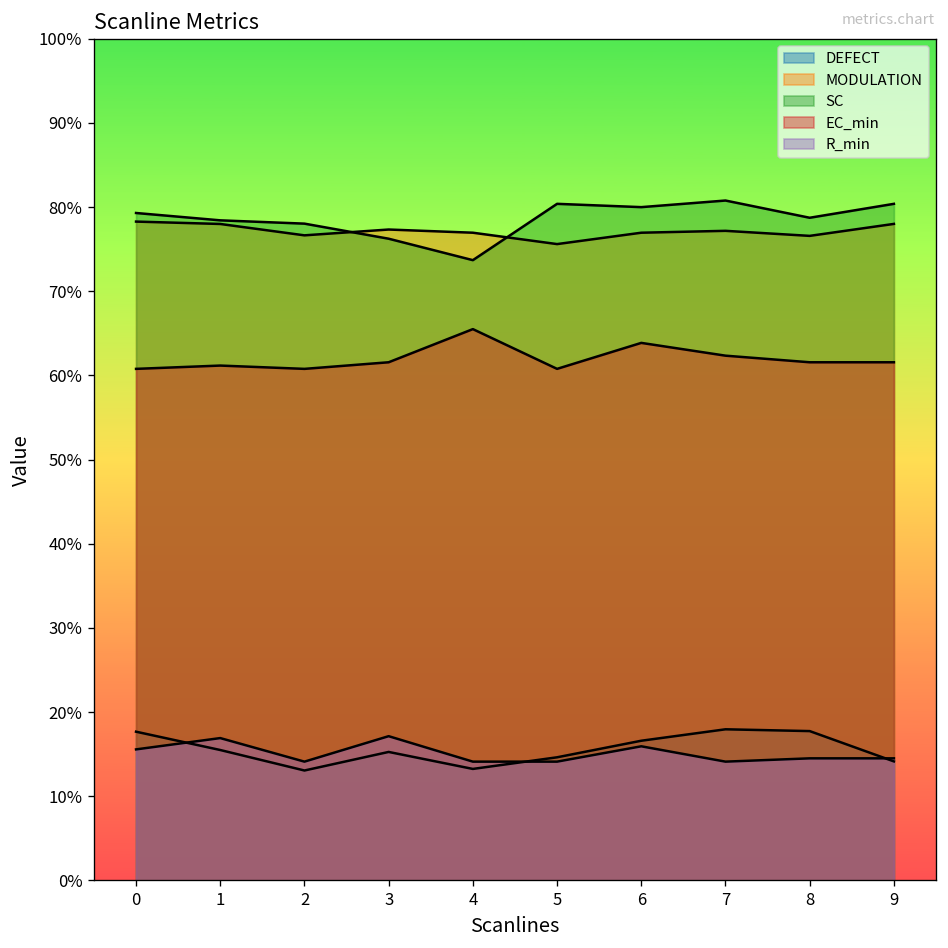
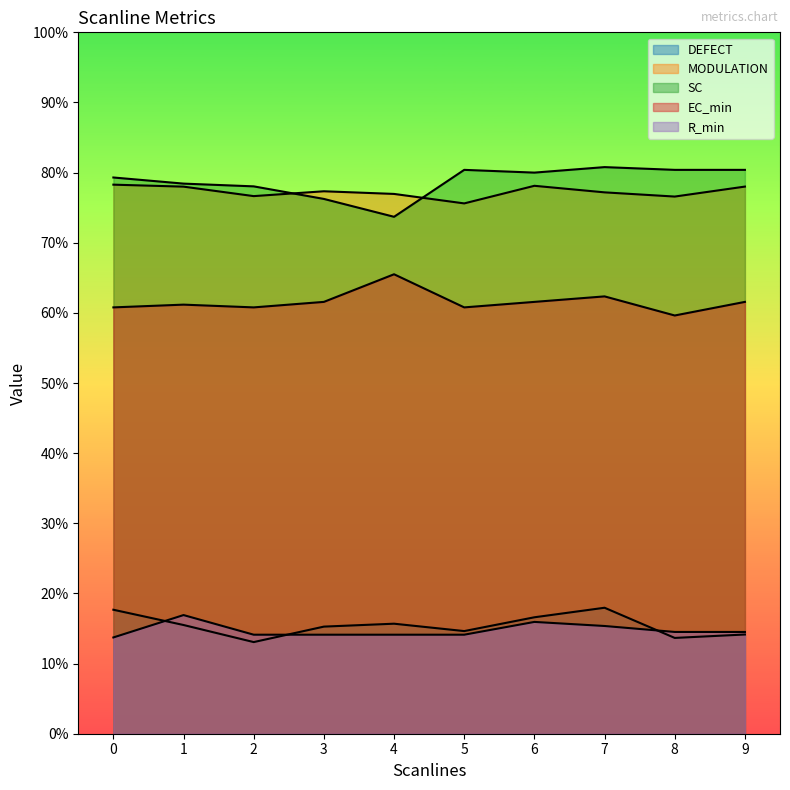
R_min, 0: 16% -> 14%
R_min, 3: 17% -> 14%
DEFECT, 4: 13% -> 16%
MODULATION, 6: 77% -> 78%
EC_min, 6: 64% -> 62%
R_min, 7: 14% -> 15%
DEFECT, 8: 18% -> 14%
SC, 8: 79% -> 80%
EC_min, 8: 62% -> 60%
